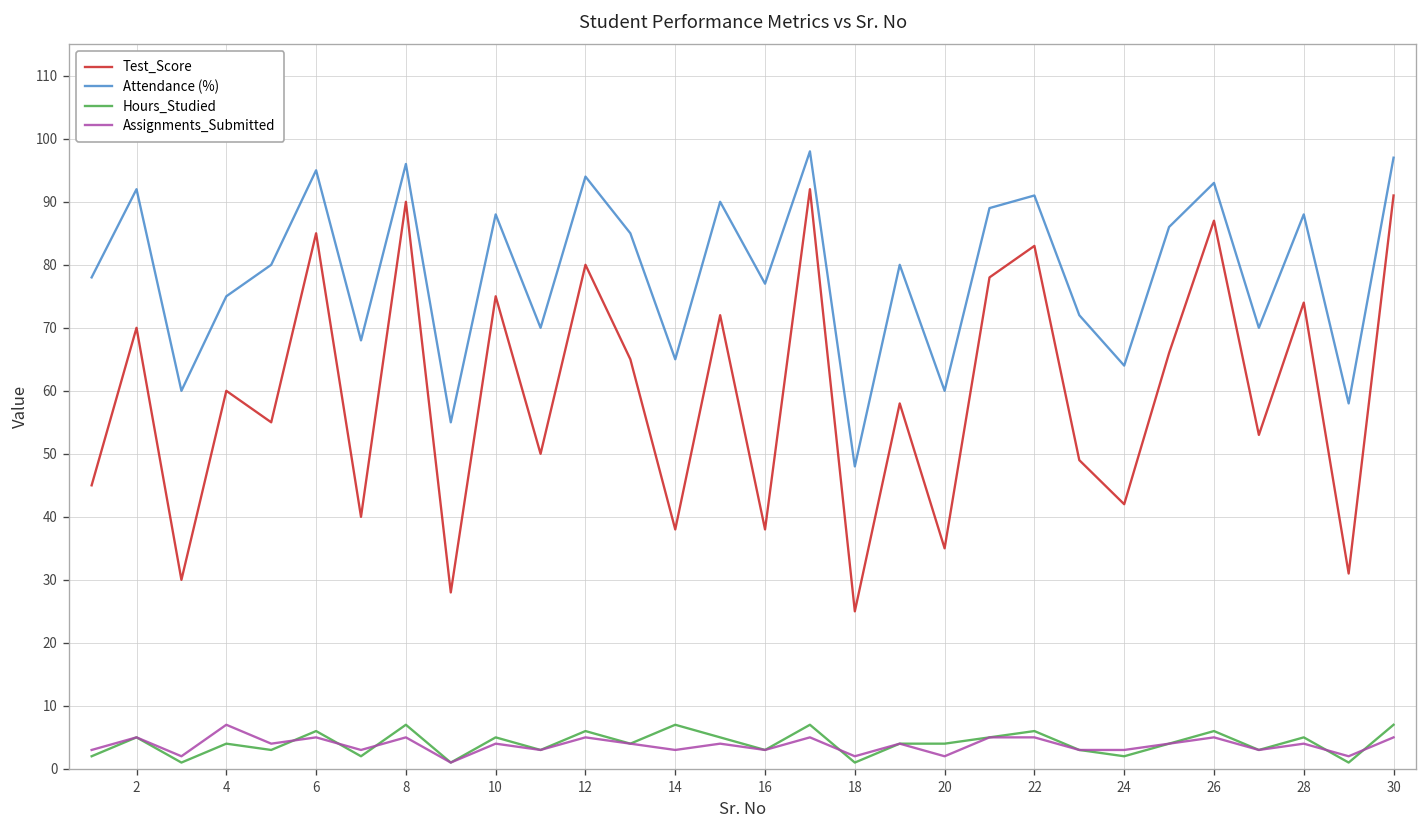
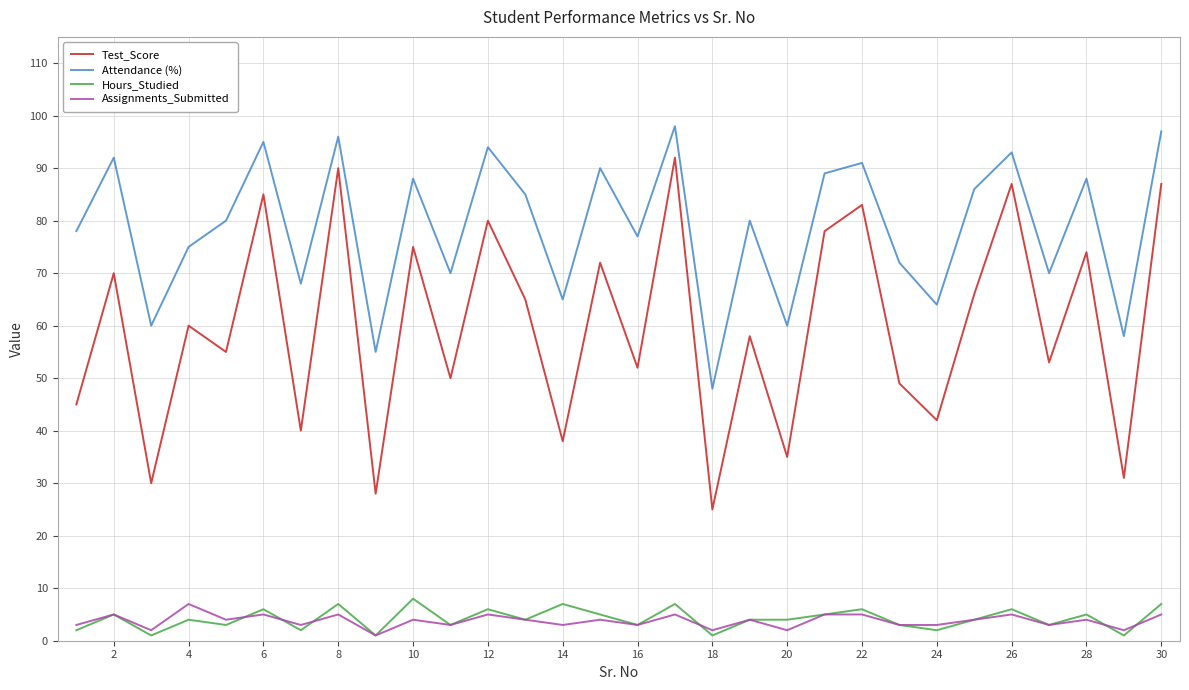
Hours_Studied, 10: 5 -> 8
Test_Score, 16: 38 -> 52
Test_Score, 30: 91 -> 87
